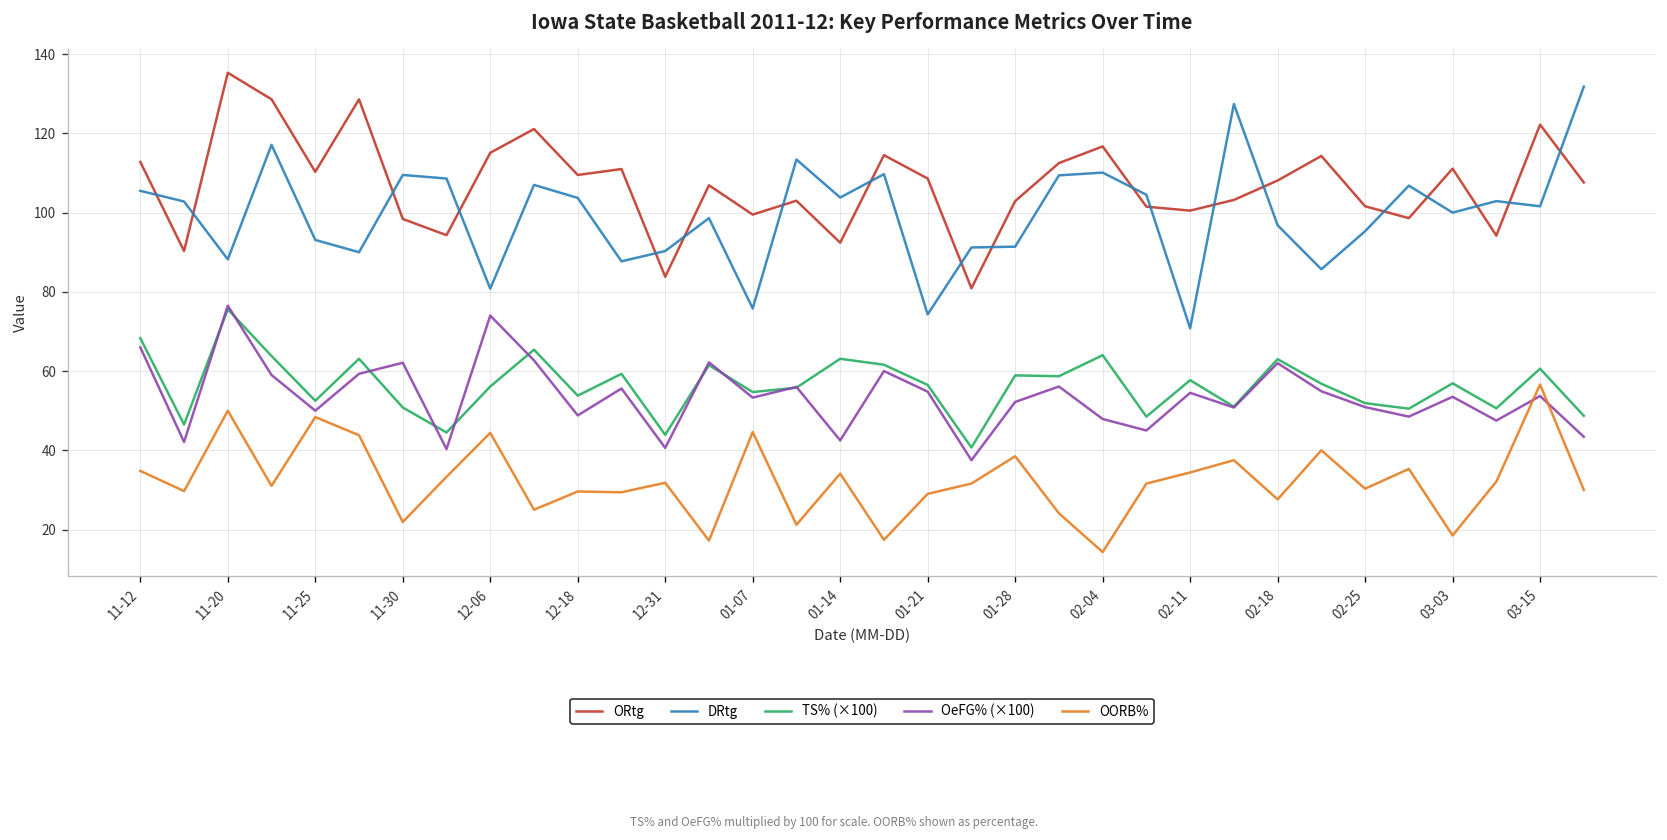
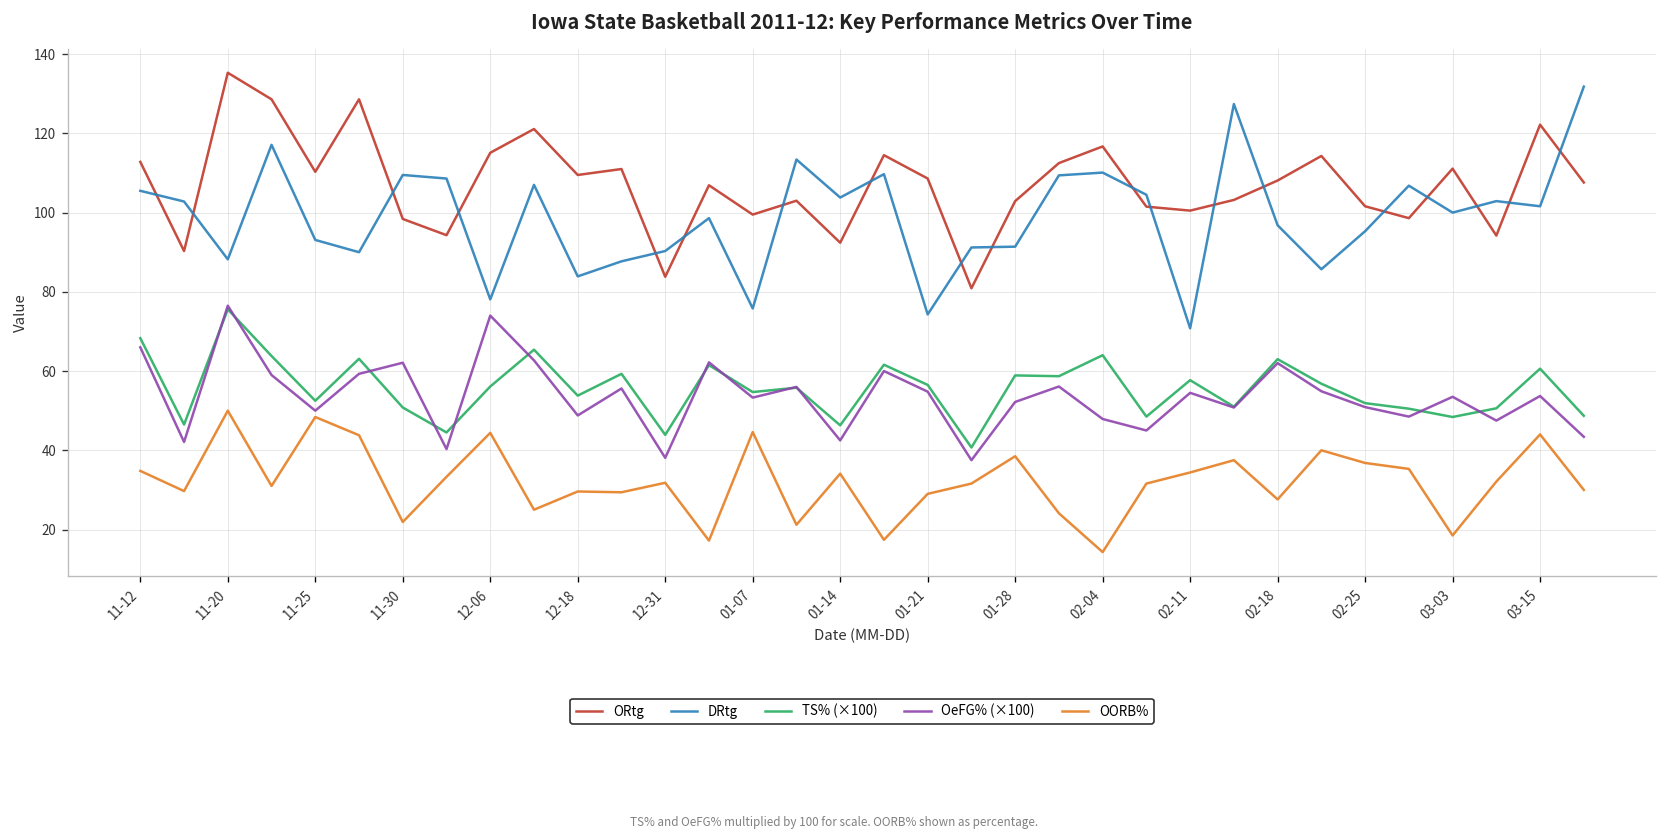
DRtg, 12-06: 81 -> 78
DRtg, 12-18: 104 -> 84
OeFG% (×100), 12-31: 41 -> 38
TS% (×100), 01-14: 63 -> 46
OORB%, 02-25: 30 -> 37
TS% (×100), 03-03: 57 -> 48
OORB%, 03-15: 57 -> 44
